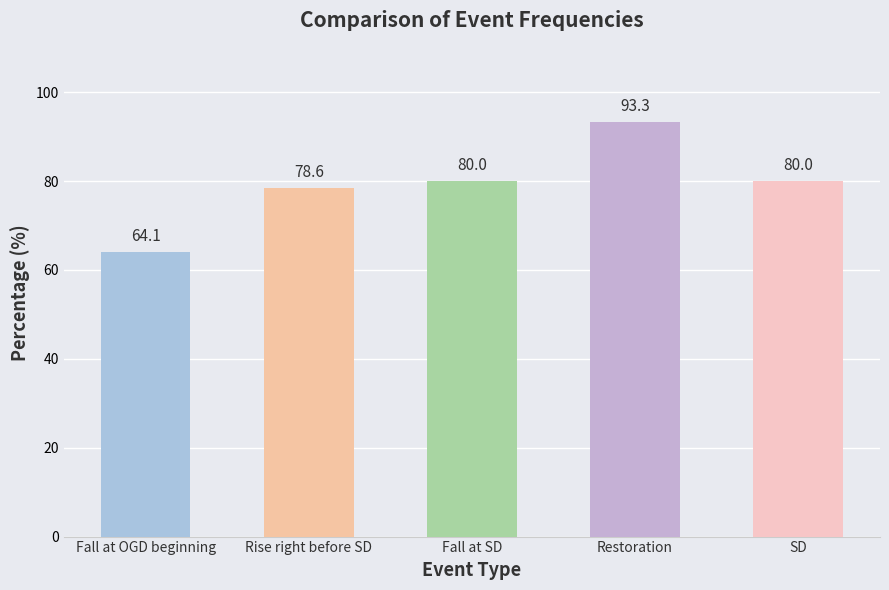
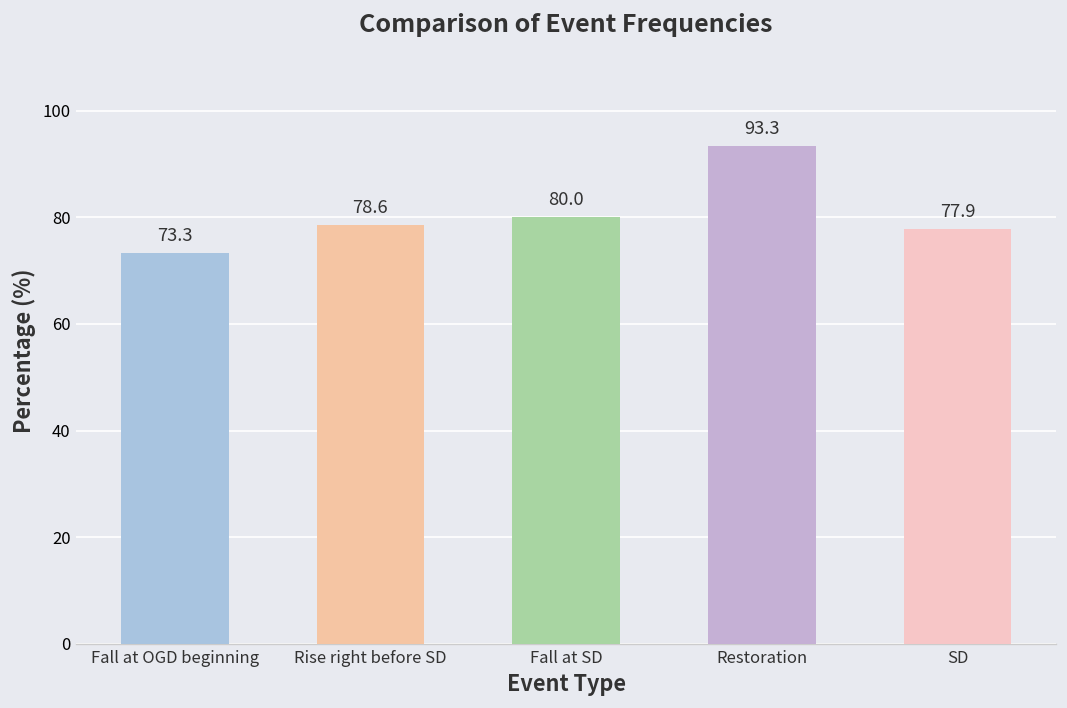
Fall at OGD beginning: 64.1 -> 73.3
SD: 80.0 -> 77.9
